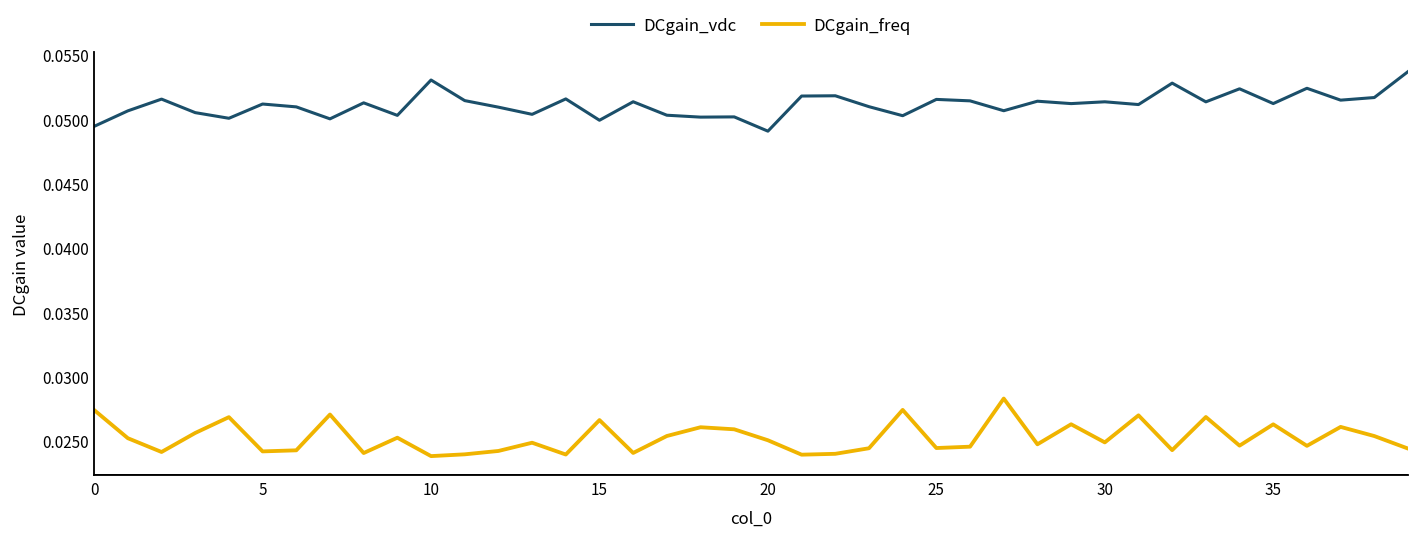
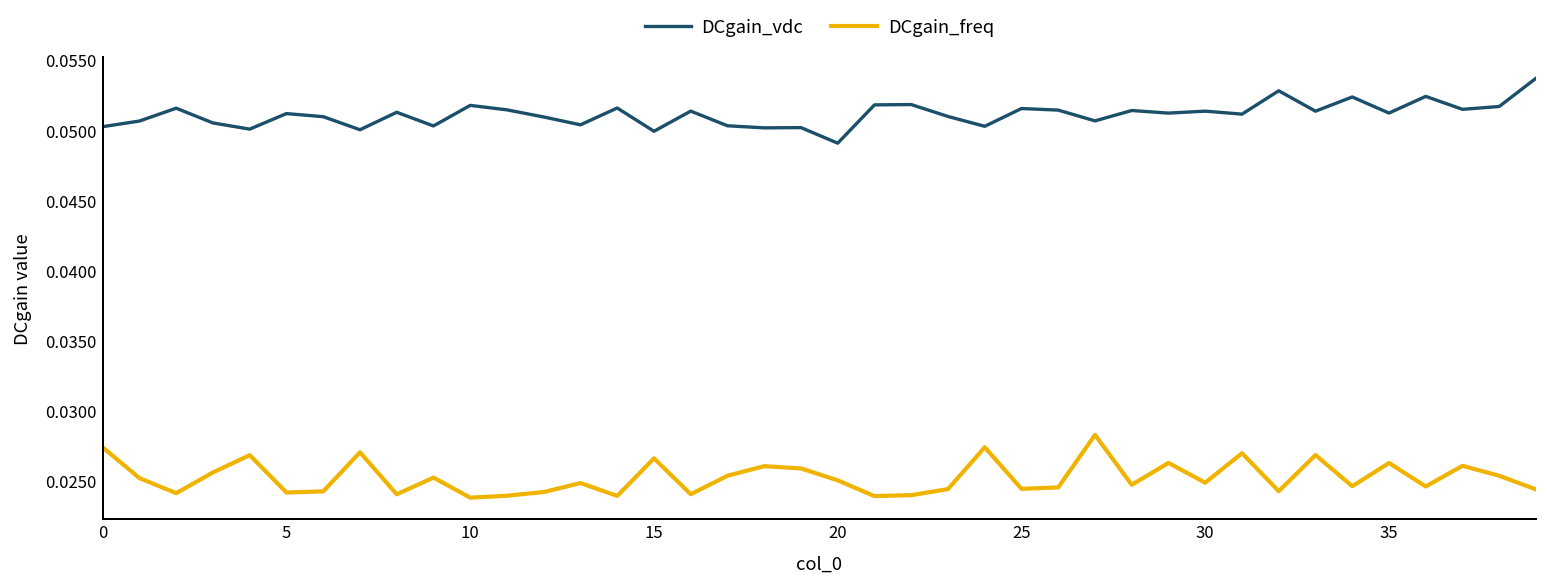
DCgain_vdc, 0: 0.0494 -> 0.0502
DCgain_vdc, 10: 0.0530 -> 0.0518
